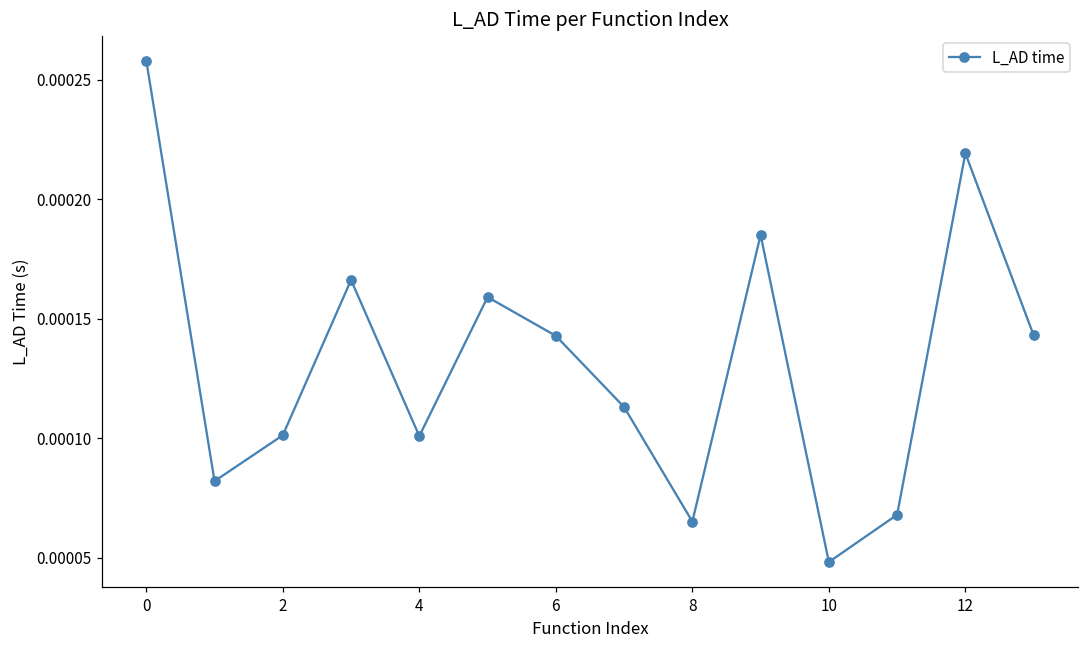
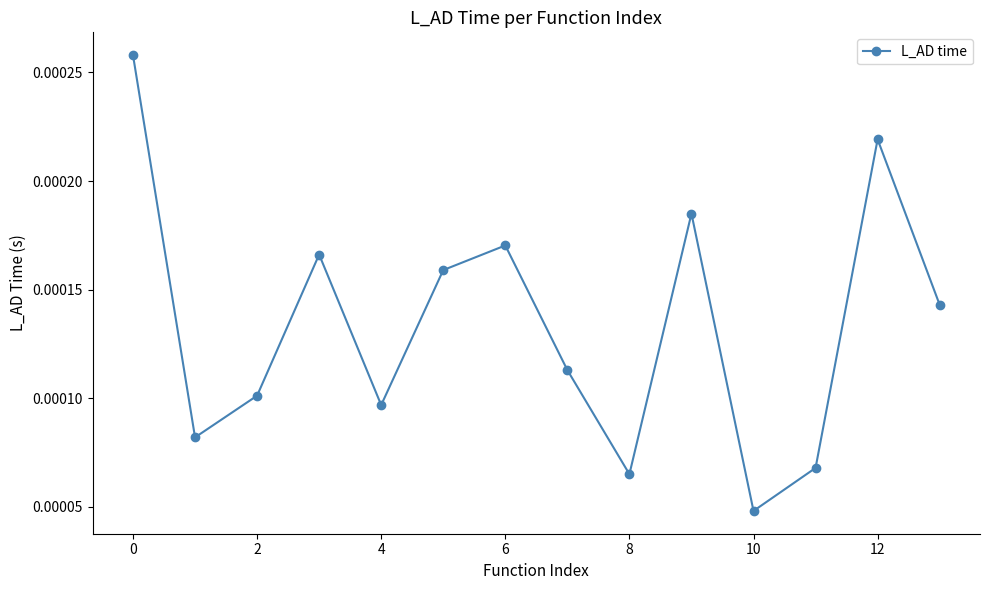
4: 0.000101 -> 0.000097
6: 0.000143 -> 0.000170
